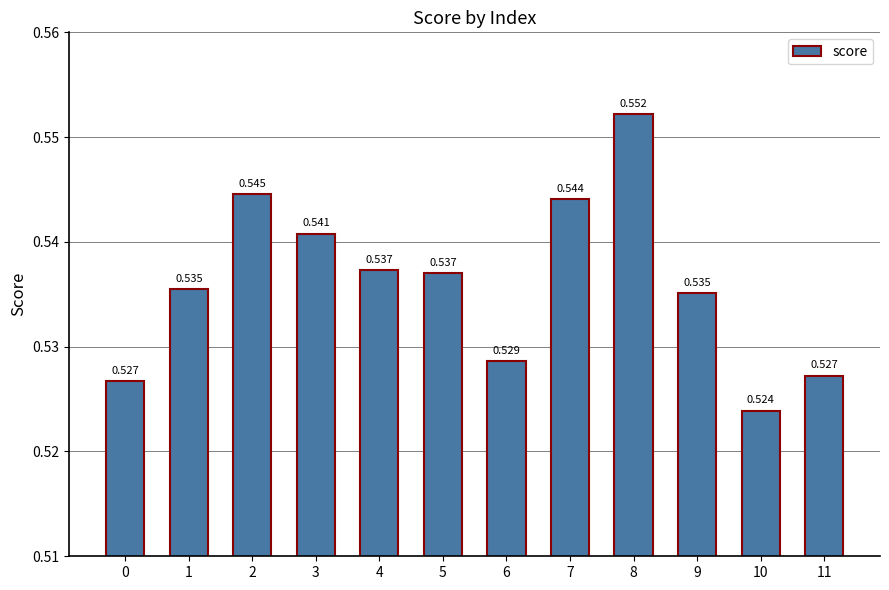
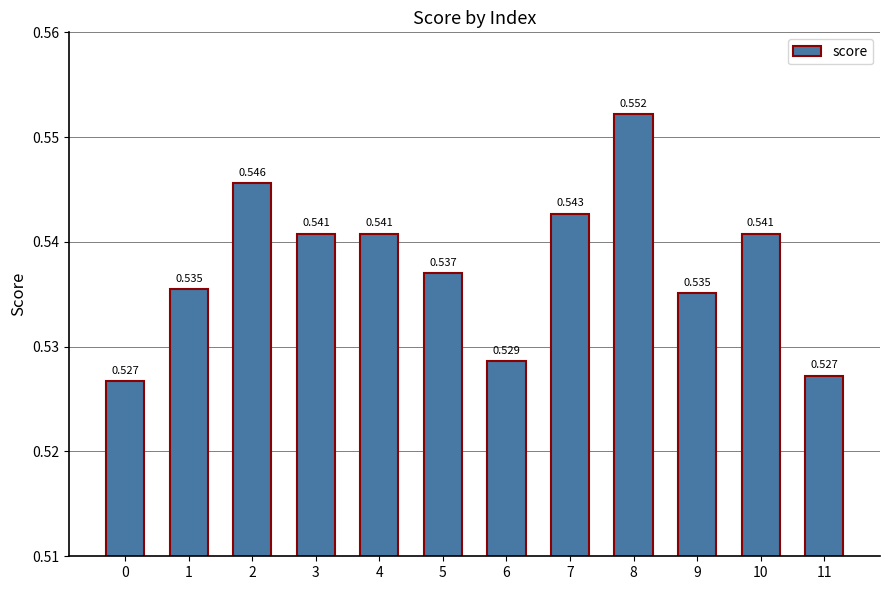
2: 0.545 -> 0.546
4: 0.537 -> 0.541
7: 0.544 -> 0.543
10: 0.524 -> 0.541
